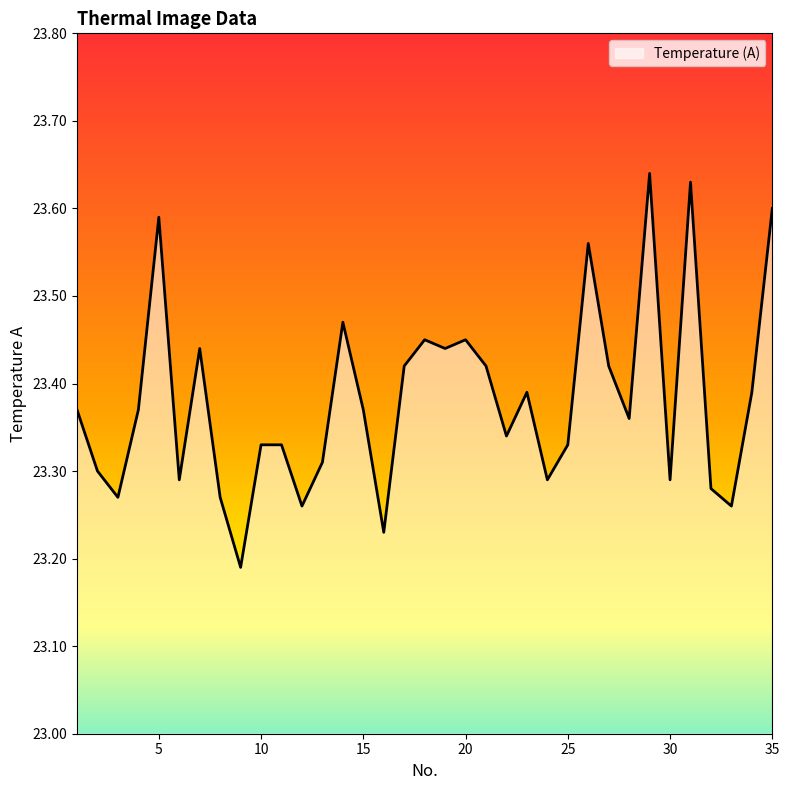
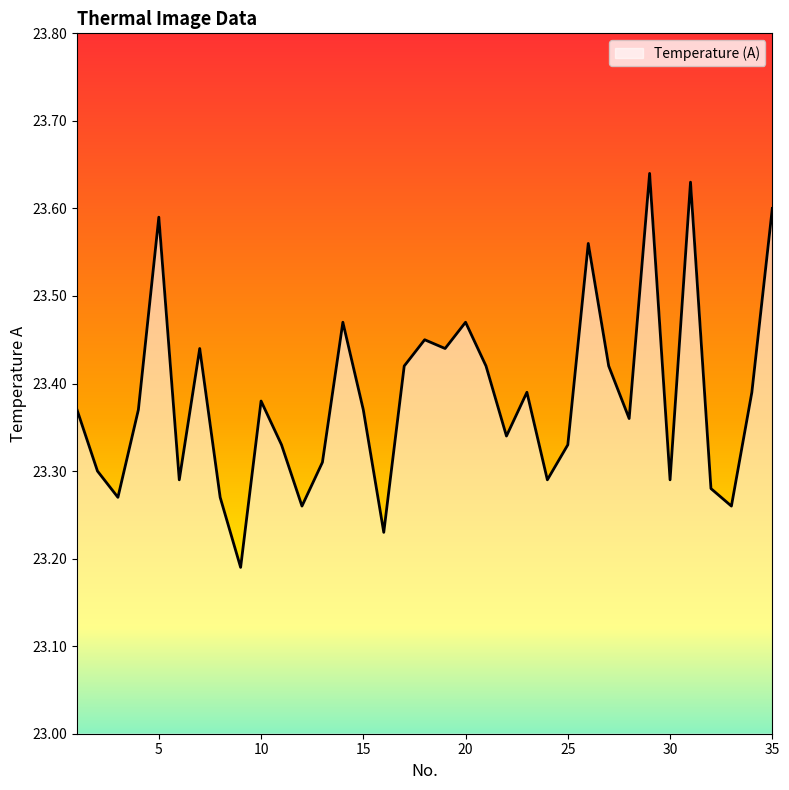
10: 23.33 -> 23.38
20: 23.45 -> 23.47
